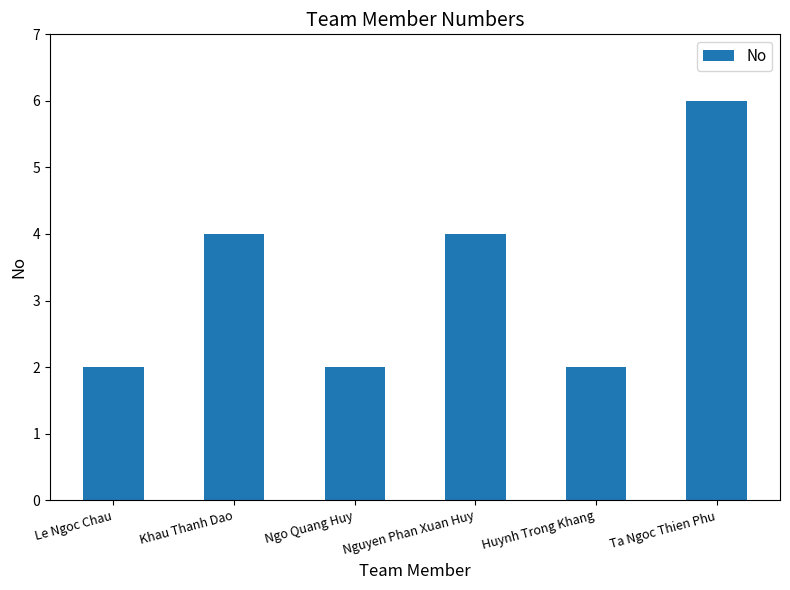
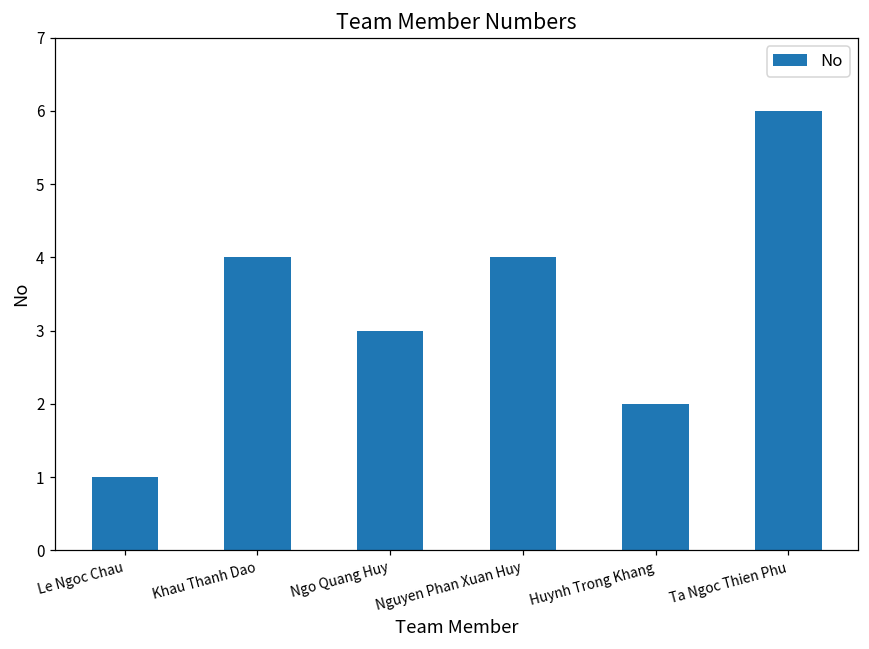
Le Ngoc Chau: 2 -> 1
Ngo Quang Huy: 2 -> 3
